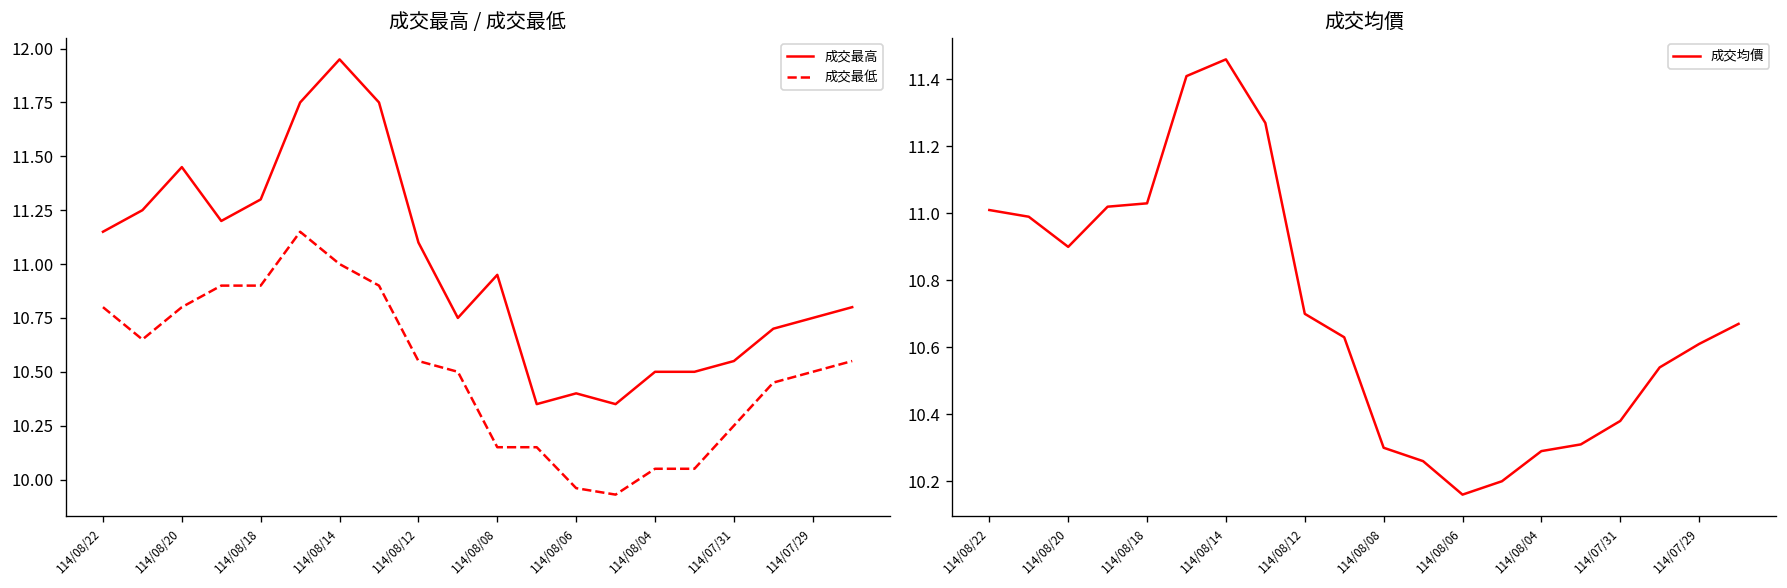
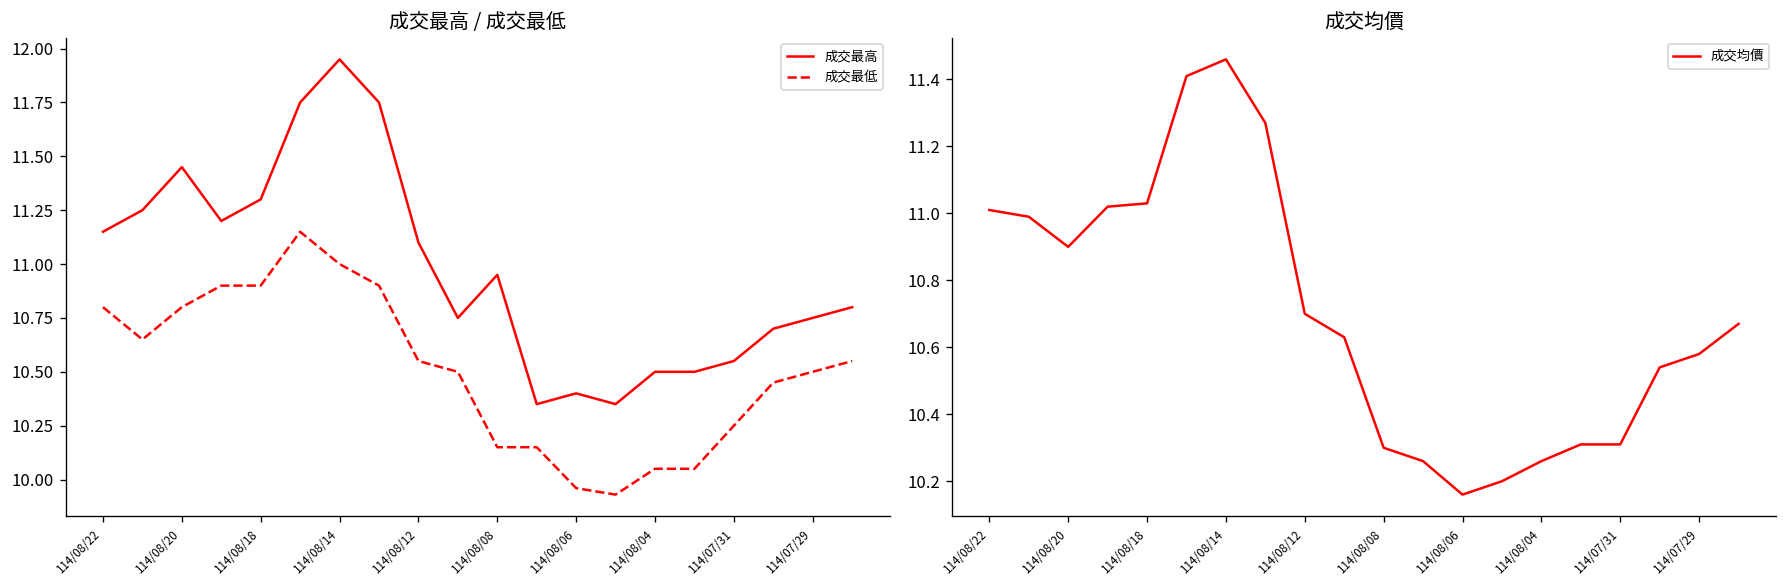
成交均價, 114/08/04: 10.29 -> 10.26
成交均價, 114/07/31: 10.38 -> 10.31
成交均價, 114/07/29: 10.61 -> 10.58
